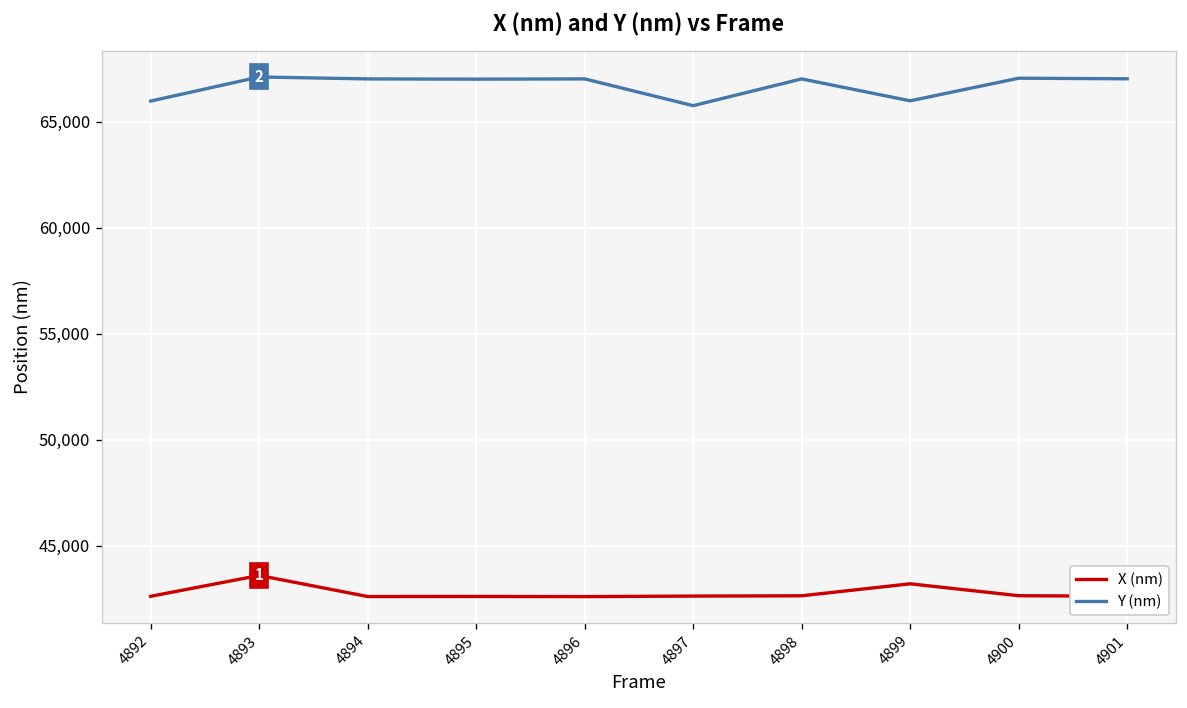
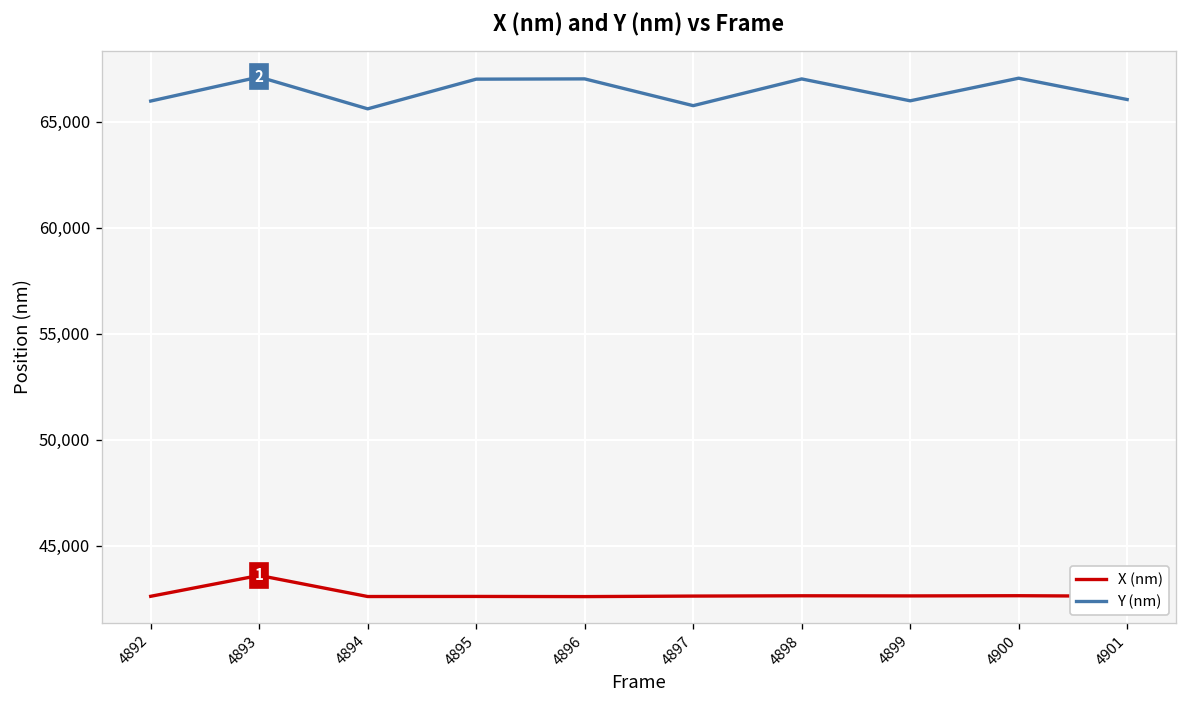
Y (nm), 4894: 67,000 -> 65,600
X (nm), 4899: 43,200 -> 42,600
Y (nm), 4901: 67,000 -> 66,000
